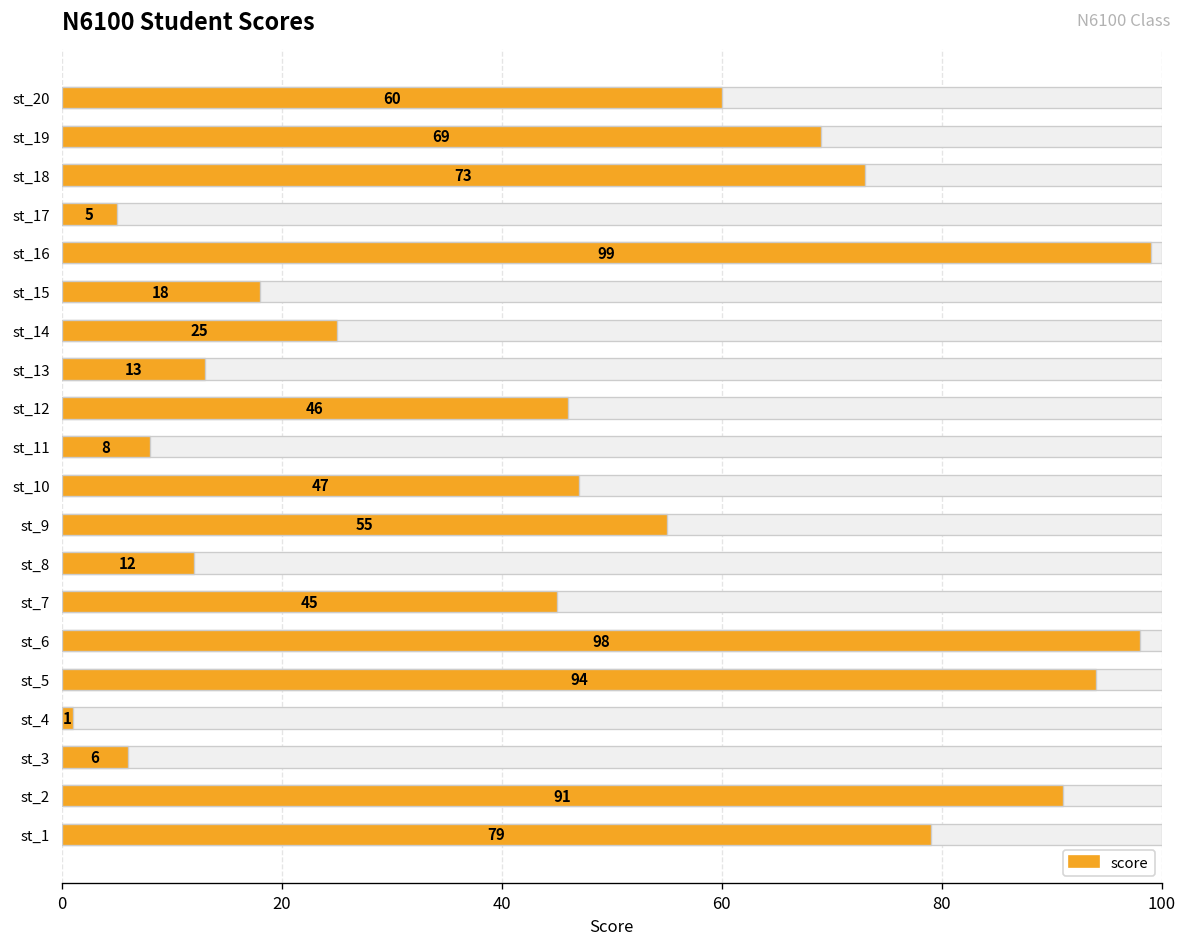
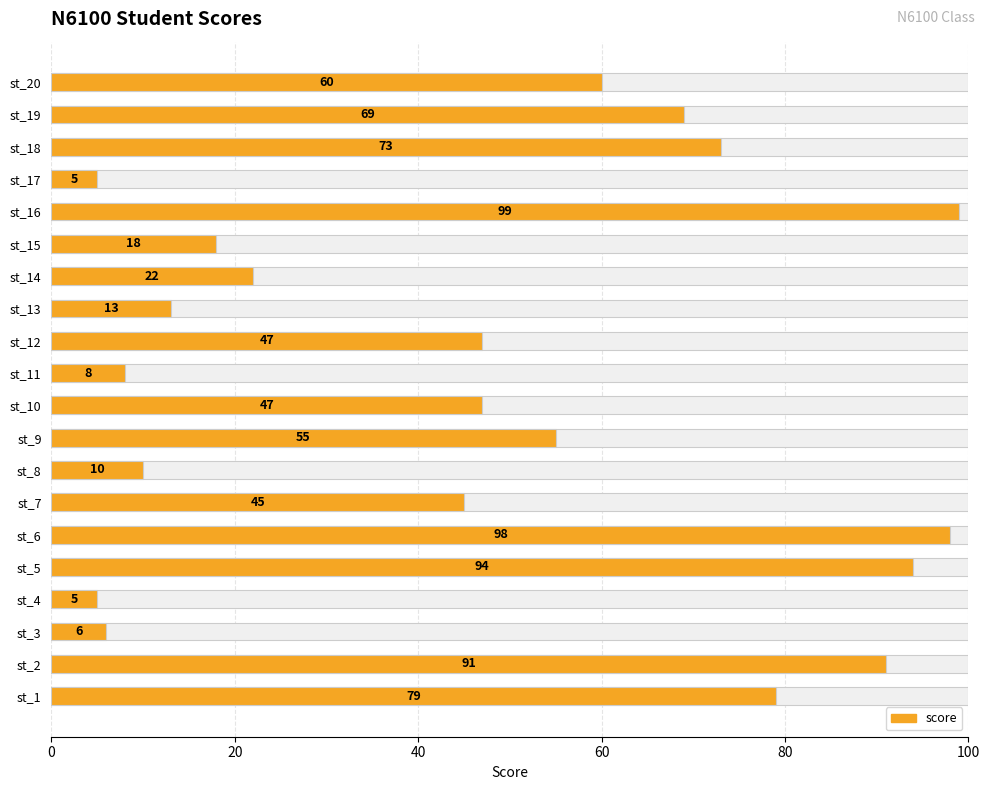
score, st_14: 25 -> 22
score, st_12: 46 -> 47
score, st_8: 12 -> 10
score, st_4: 1 -> 5
